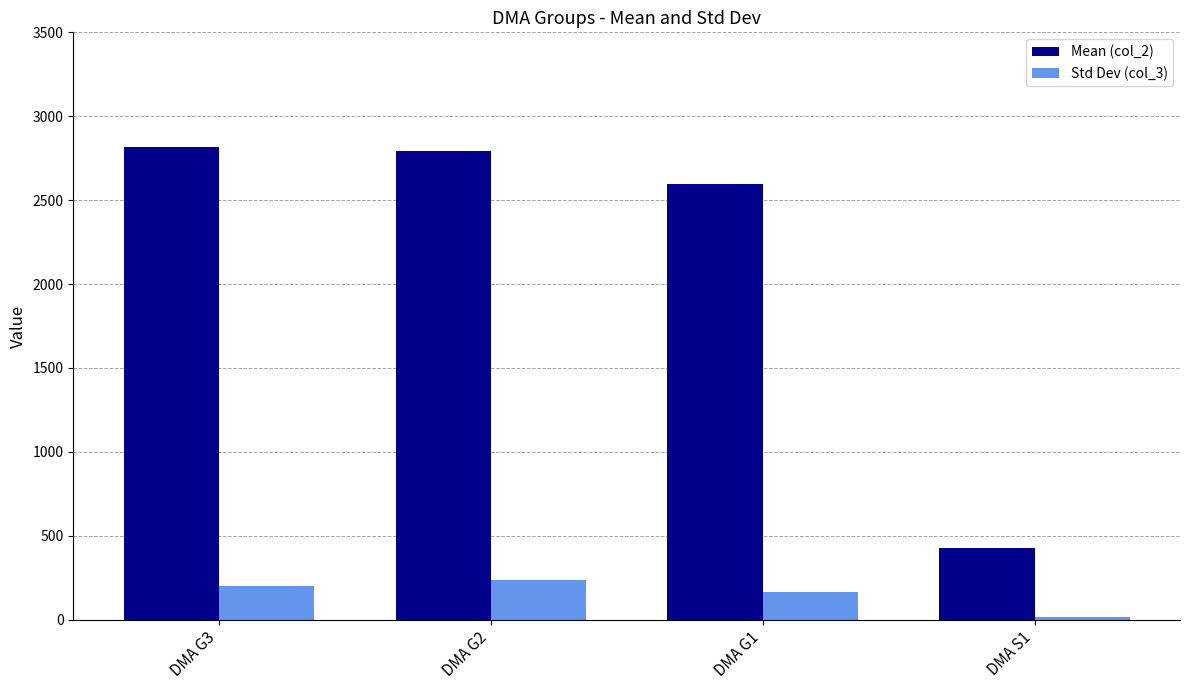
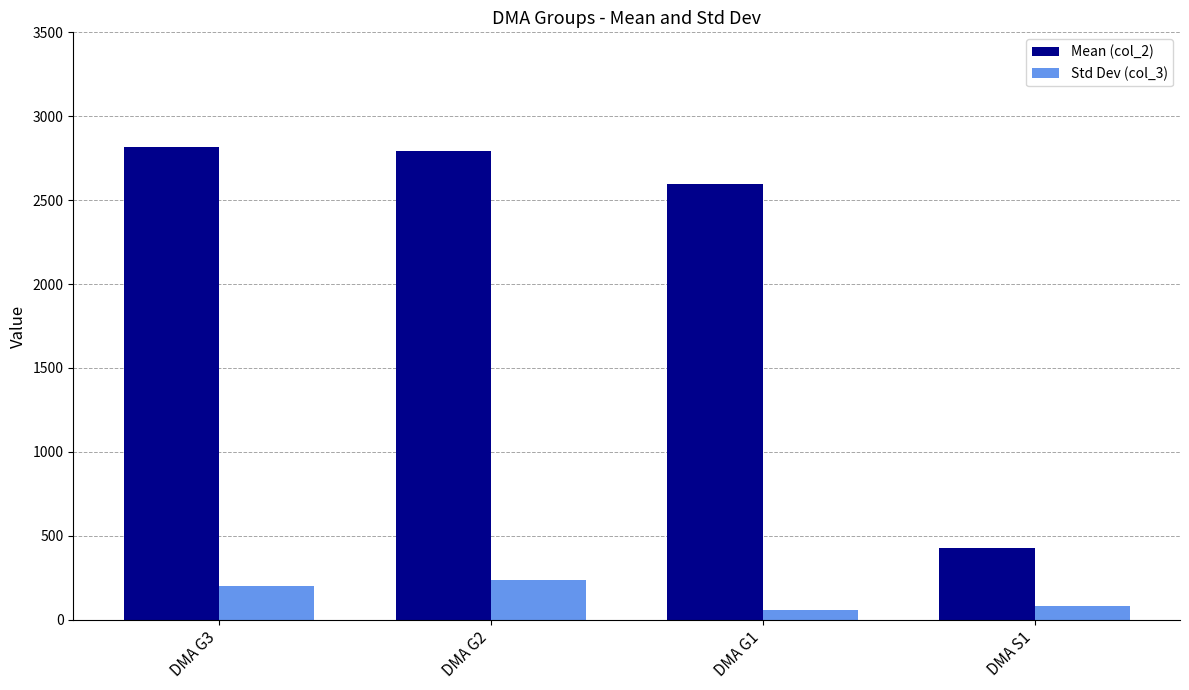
Std Dev (col_3), DMA G1: 170 -> 60
Std Dev (col_3), DMA S1: 20 -> 80
